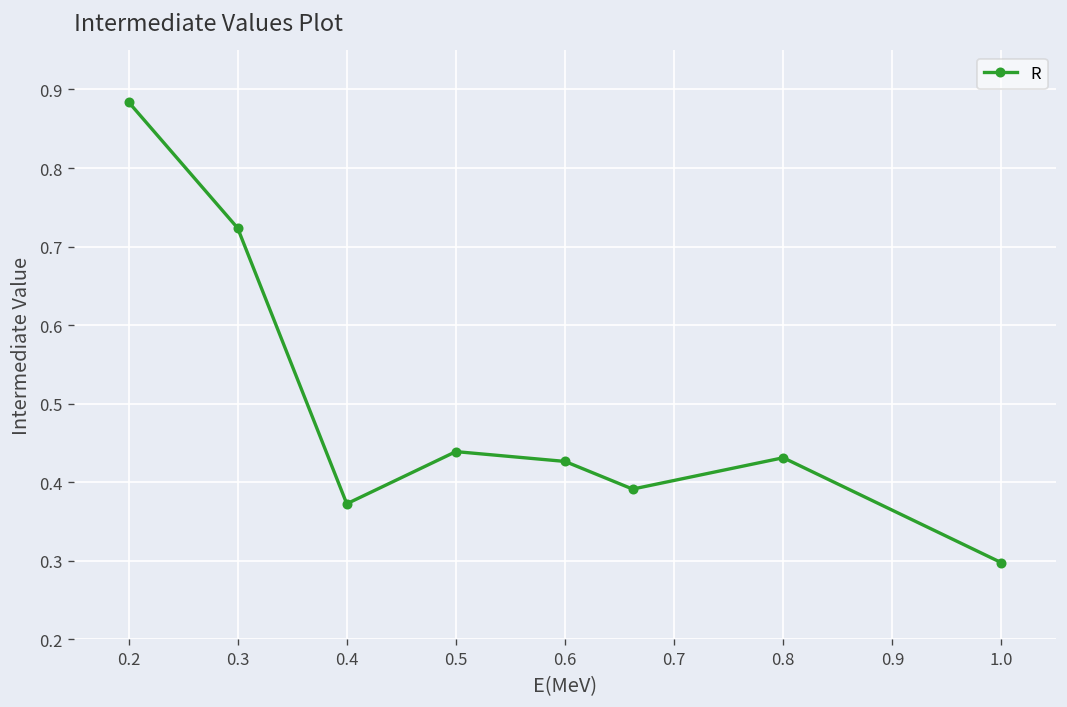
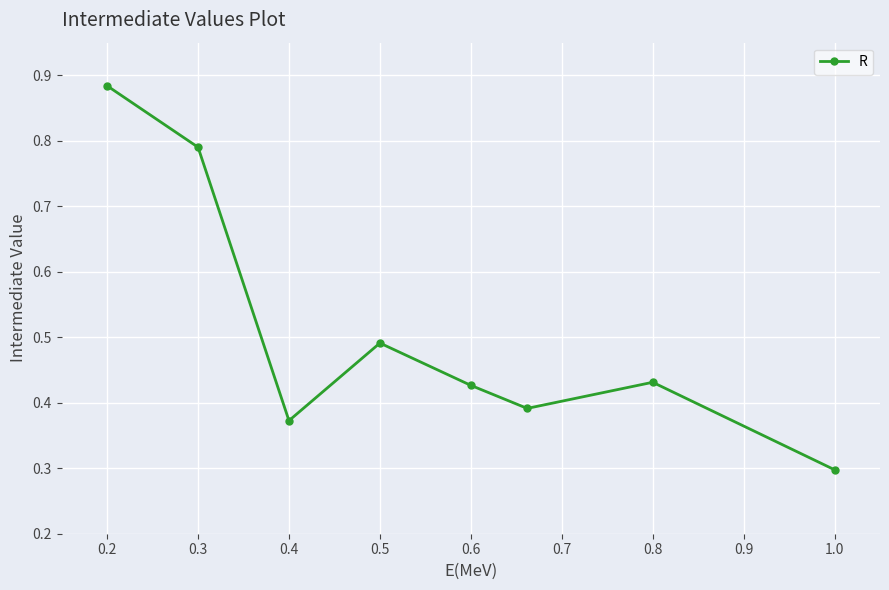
0.3: 0.72 -> 0.79
0.5: 0.44 -> 0.49
